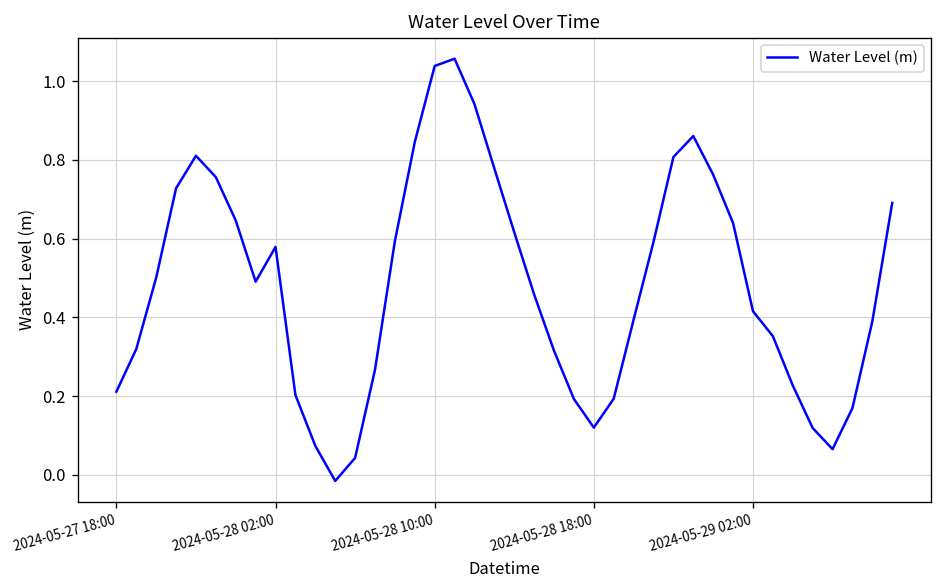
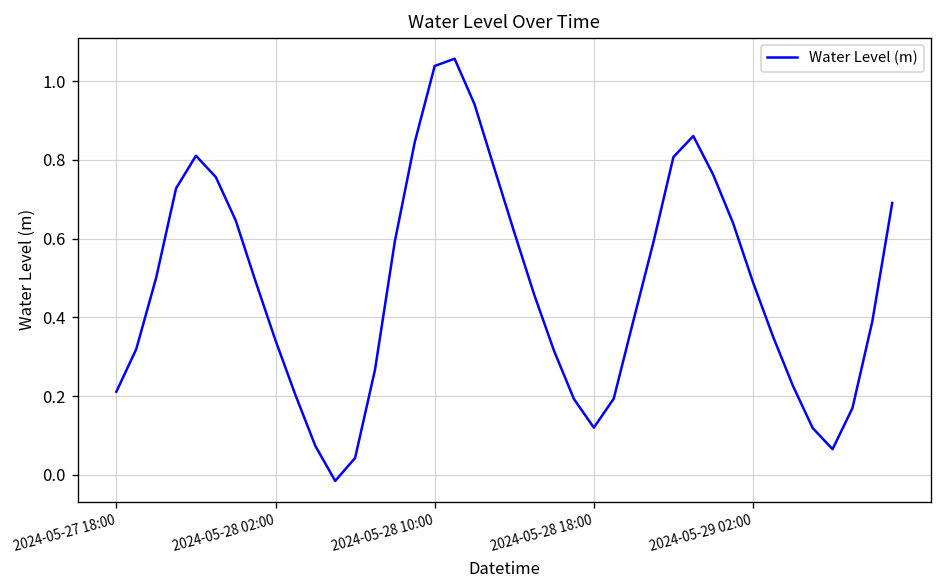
2024-05-28 02:00: 0.58 -> 0.34
2024-05-29 02:00: 0.42 -> 0.49
